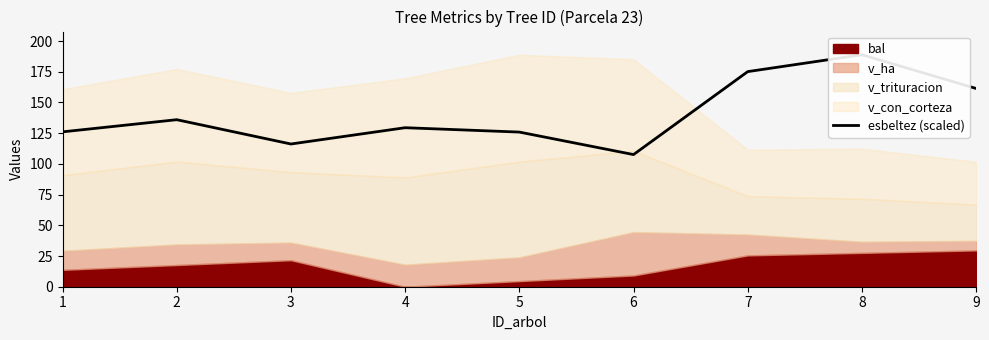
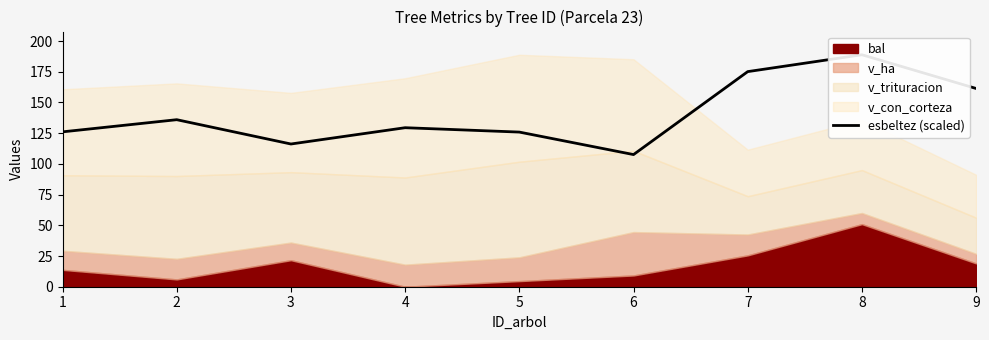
bal, 2: 18 -> 6
bal, 8: 28 -> 51
bal, 9: 30 -> 19
